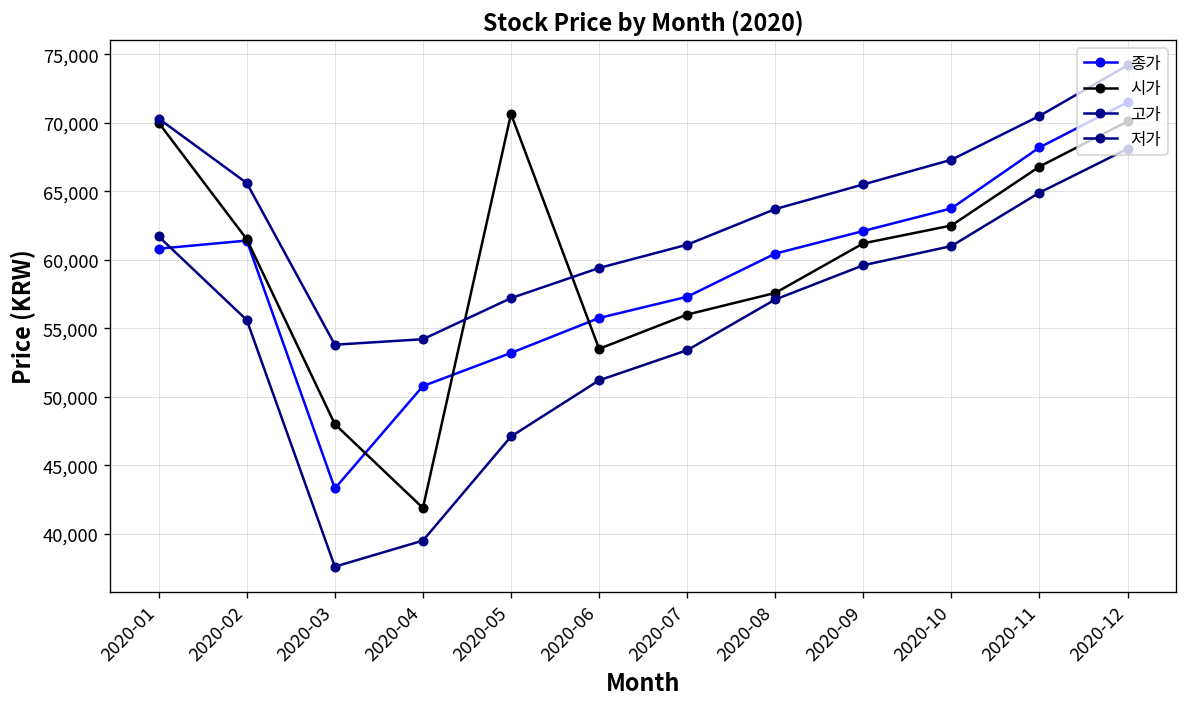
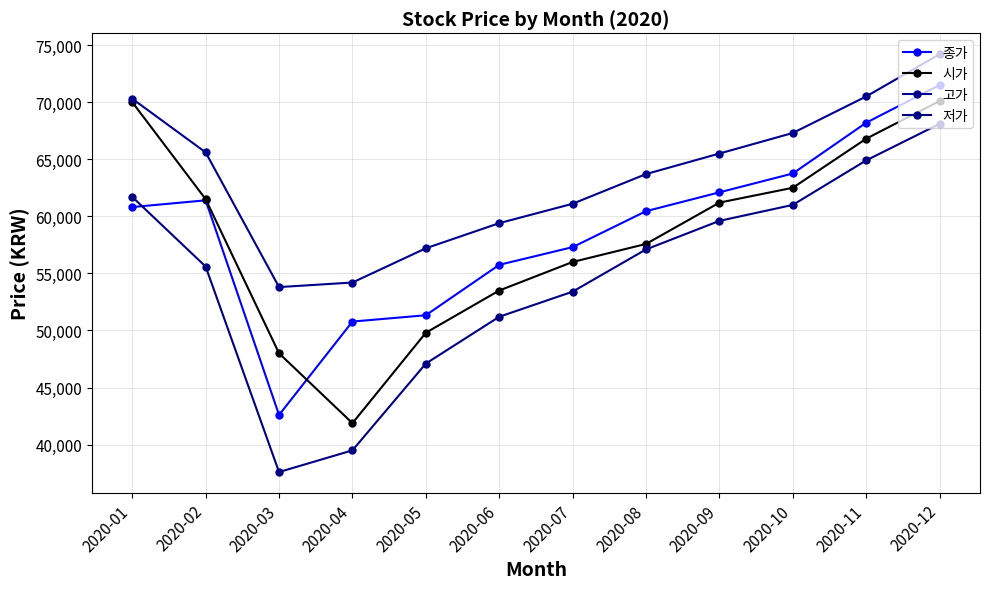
종가, 2020-03: 43,300 -> 42,600
종가, 2020-05: 53,200 -> 51,300
시가, 2020-05: 70,600 -> 49,800
